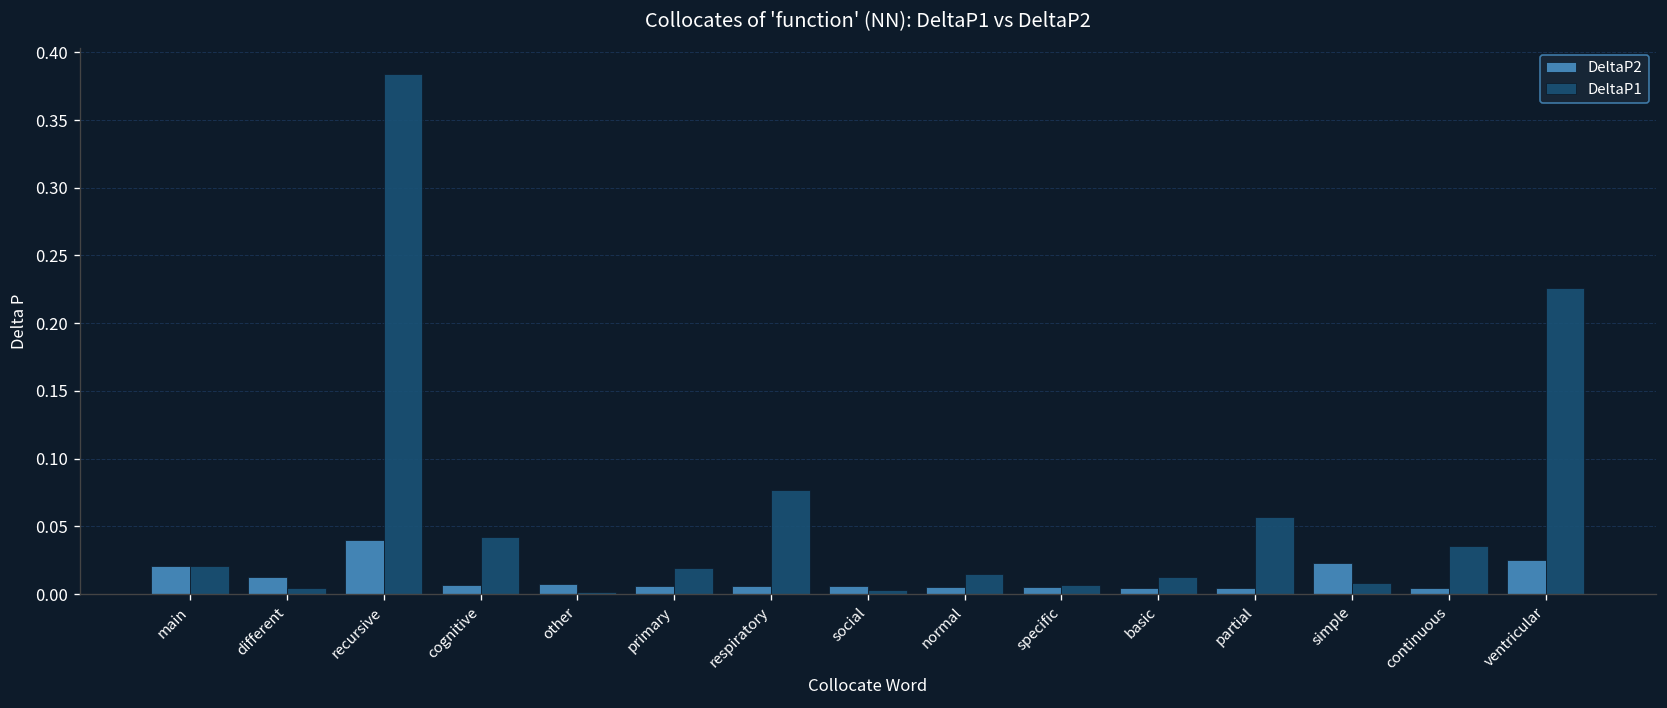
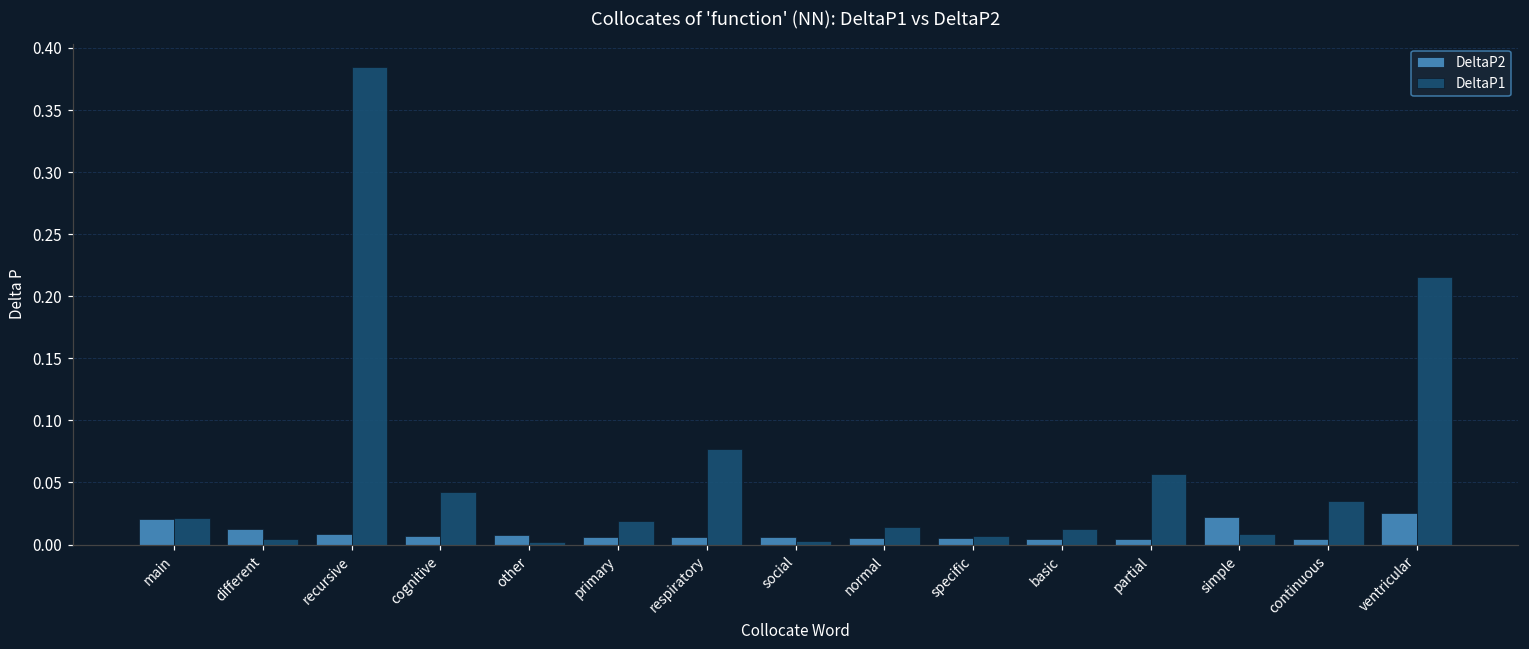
DeltaP2, recursive: 0.040 -> 0.009
DeltaP1, ventricular: 0.226 -> 0.215
